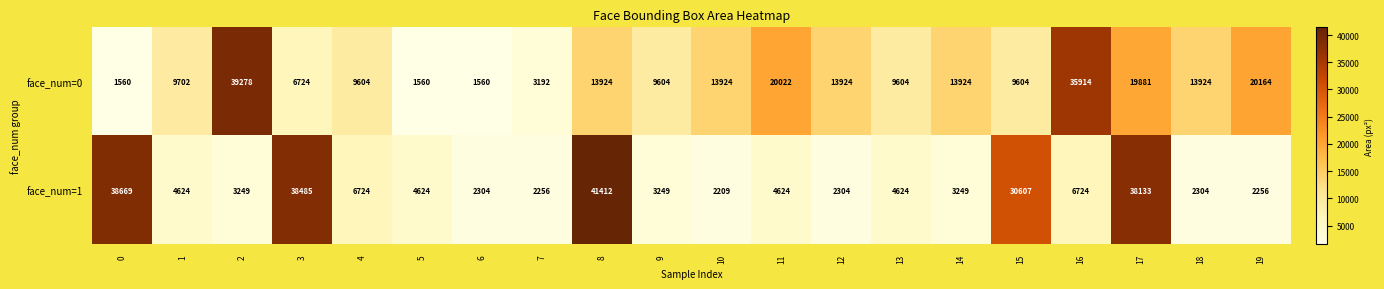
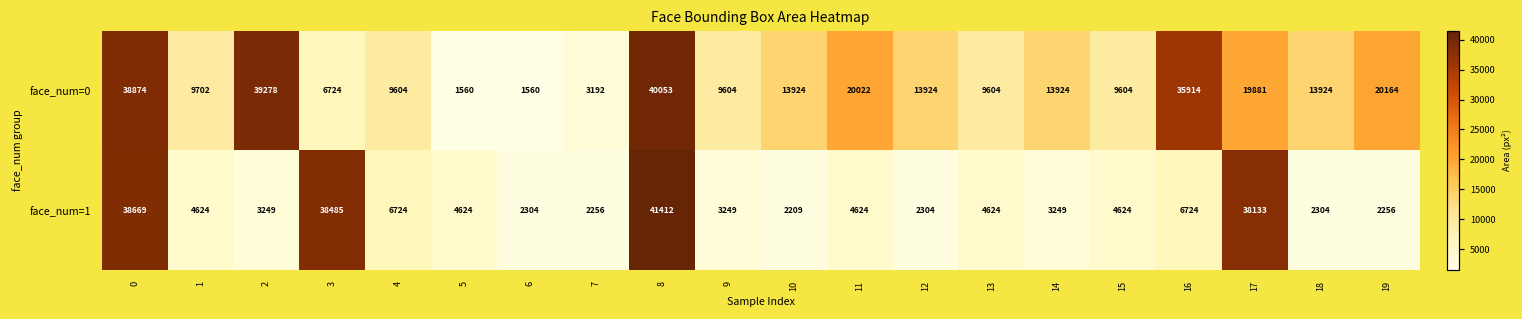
face_num=0, 0: 1560 -> 38874
face_num=0, 8: 13924 -> 40053
face_num=1, 15: 30607 -> 4624
